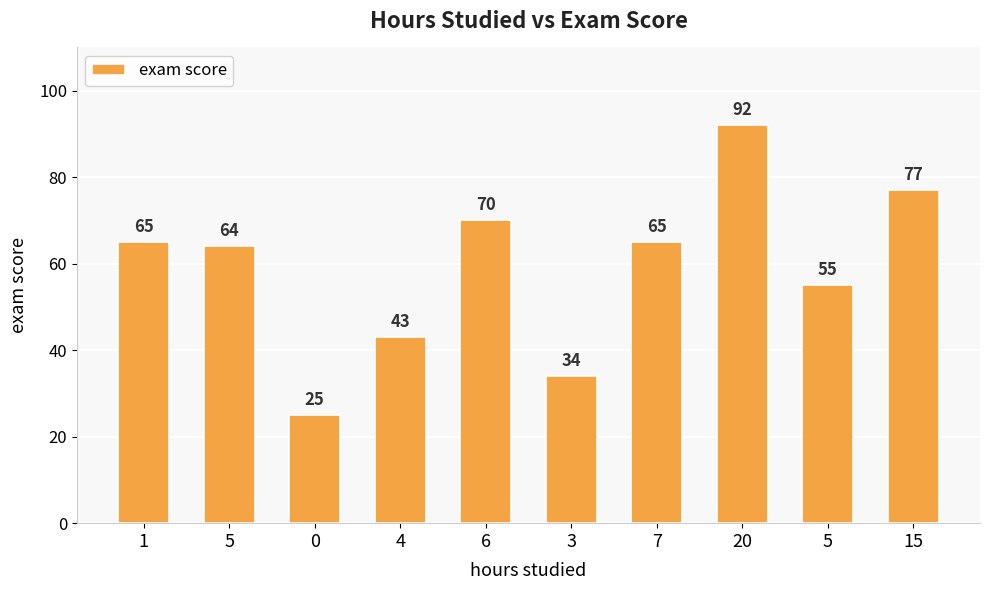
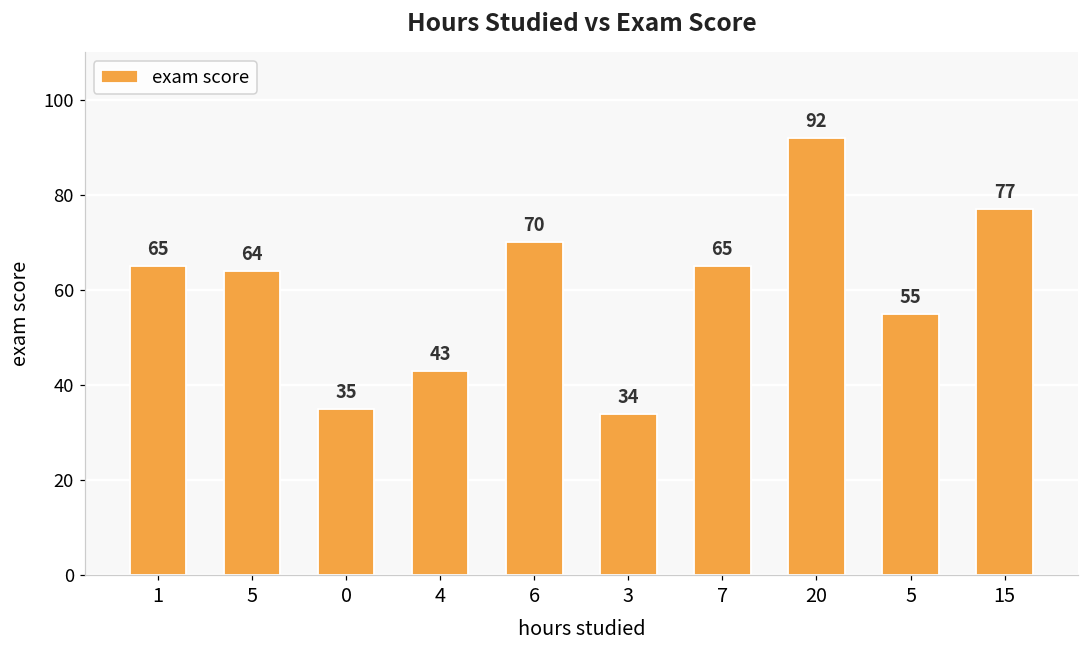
0: 25 -> 35
